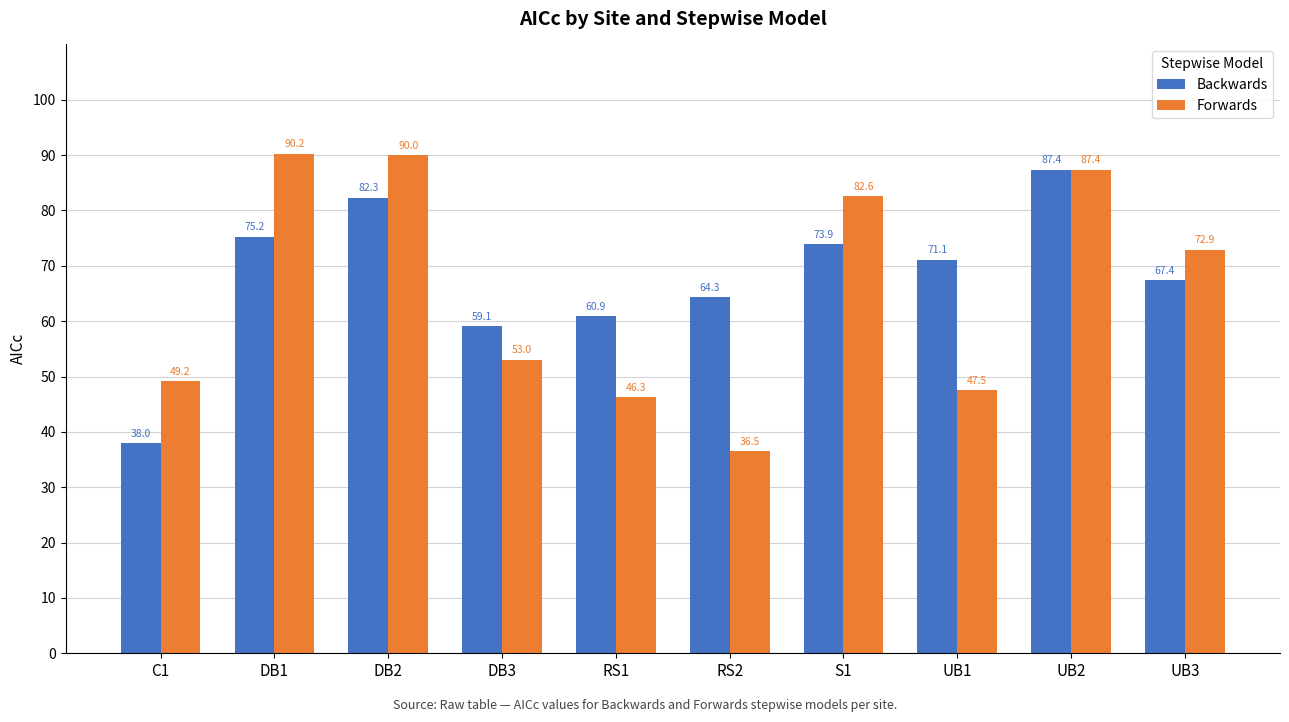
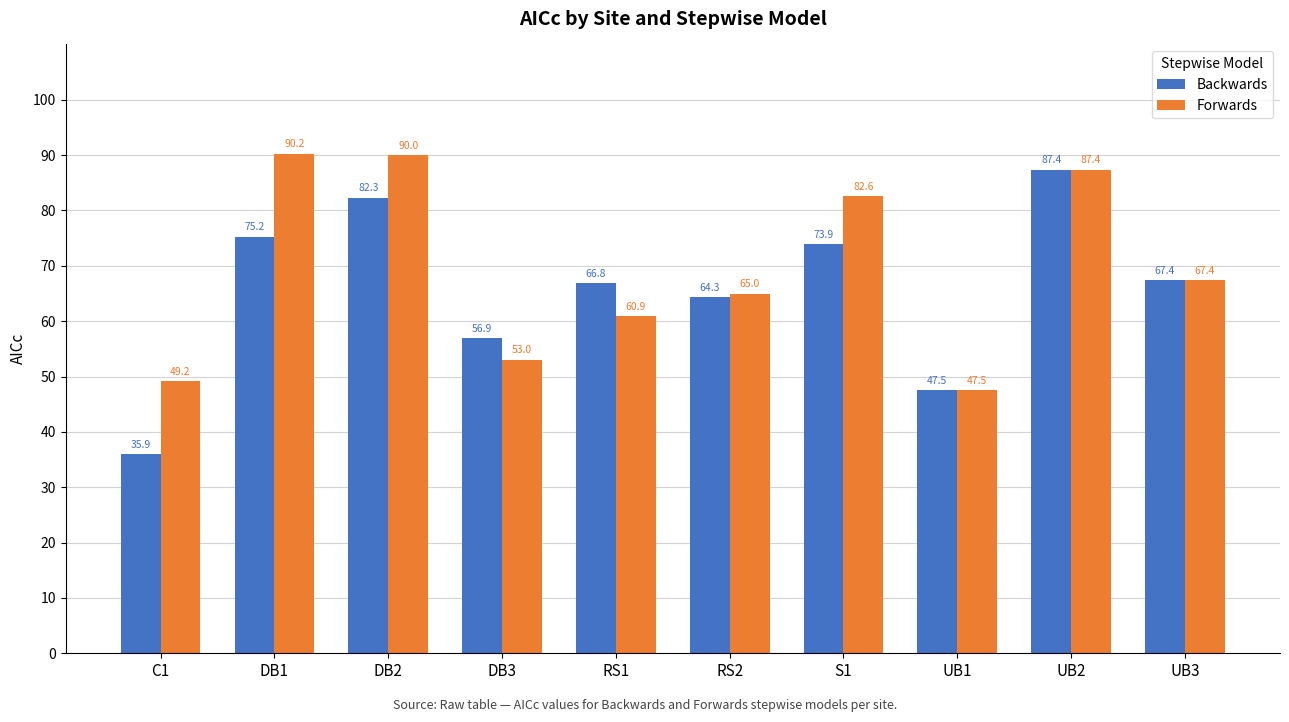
Backwards, C1: 38.0 -> 35.9
Backwards, DB3: 59.1 -> 56.9
Backwards, RS1: 60.9 -> 66.8
Forwards, RS1: 46.3 -> 60.9
Forwards, RS2: 36.5 -> 65.0
Backwards, UB1: 71.1 -> 47.5
Forwards, UB3: 72.9 -> 67.4
